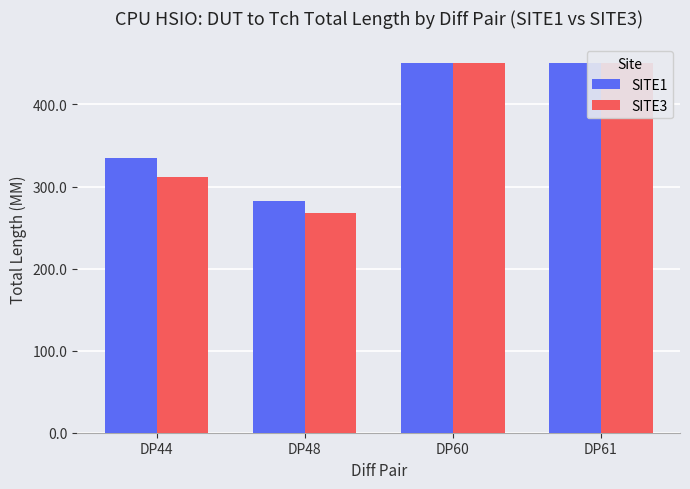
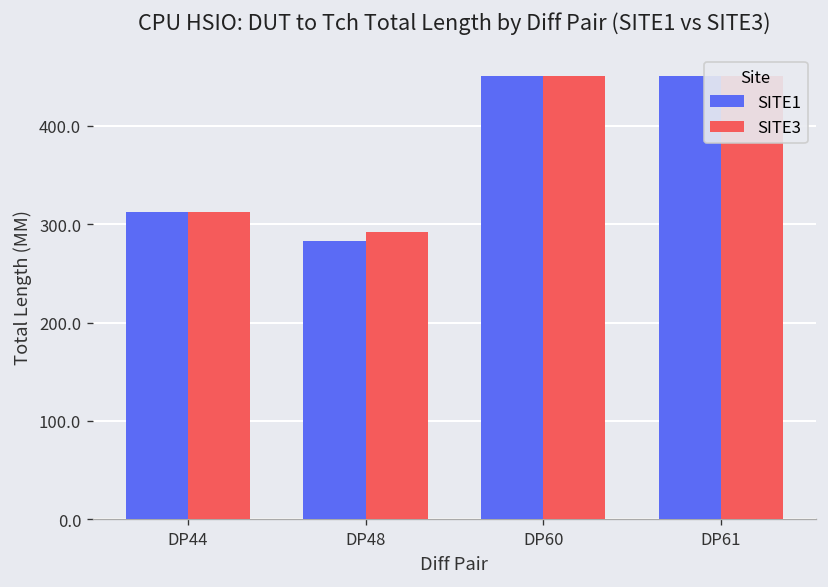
SITE1, DP44: 330 -> 310
SITE3, DP48: 270 -> 290
